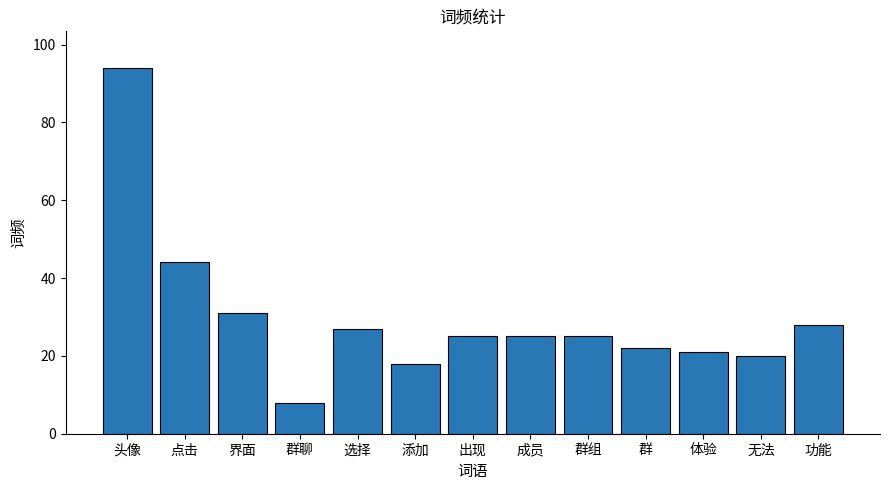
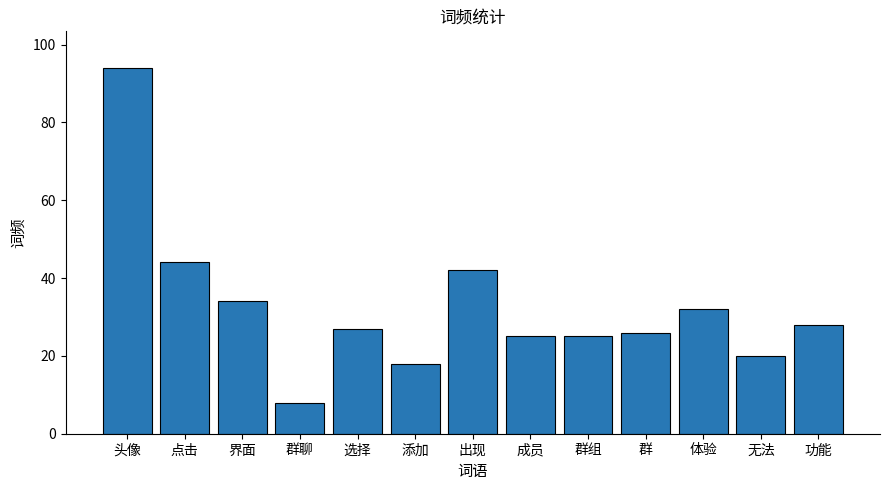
界面: 31 -> 34
出现: 25 -> 42
群: 22 -> 26
体验: 21 -> 32
